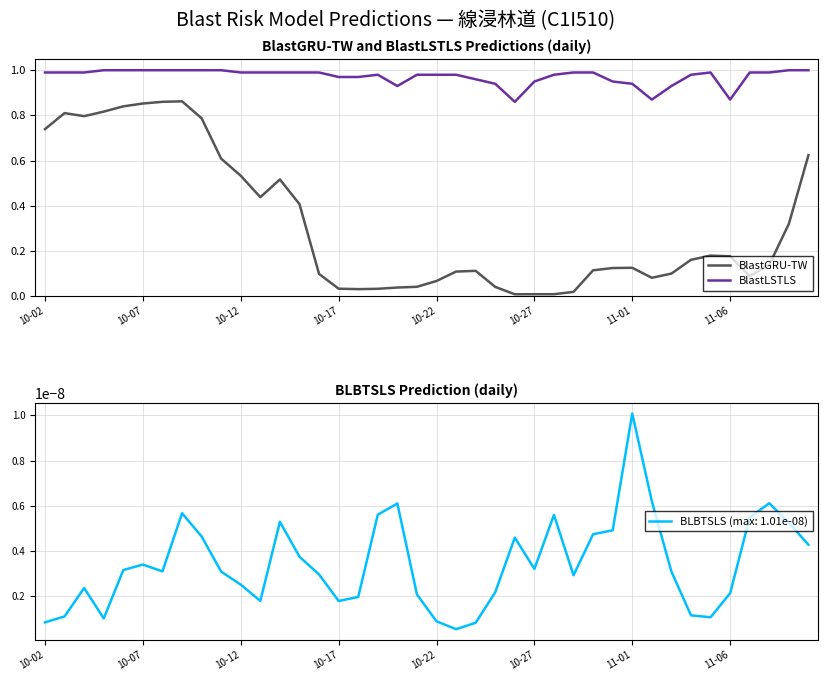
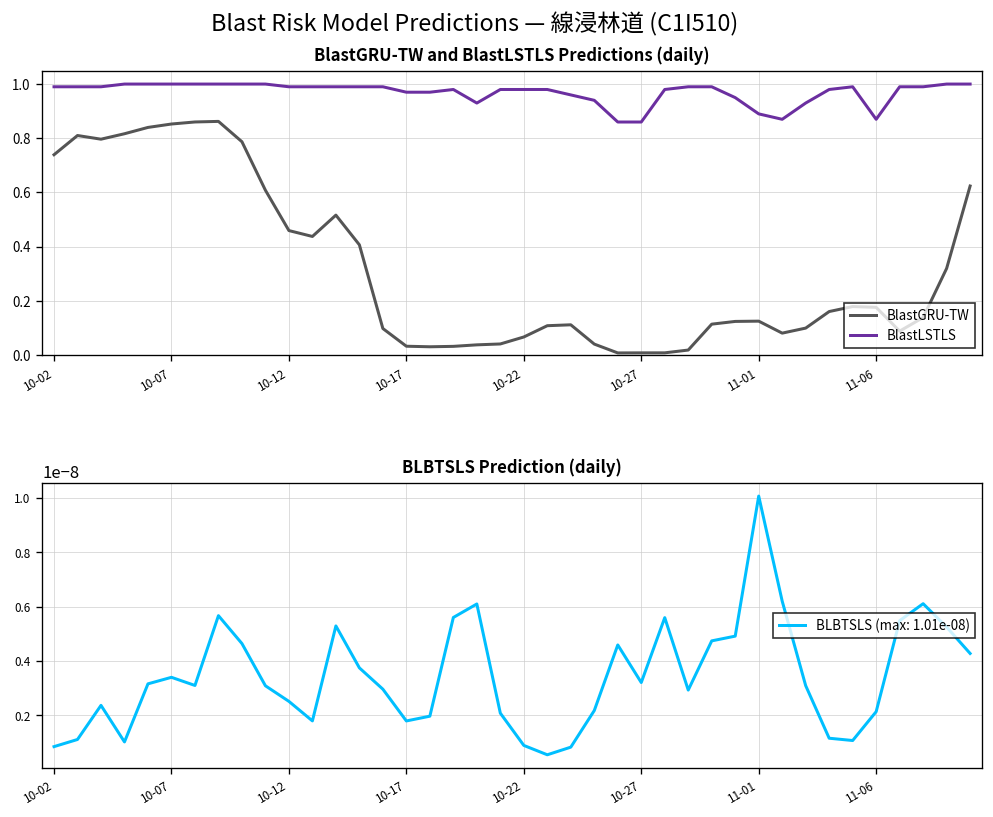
BlastGRU-TW and BlastLSTLS Predictions (daily), BlastGRU-TW, 10-12: 0.53 -> 0.46
BlastGRU-TW and BlastLSTLS Predictions (daily), BlastLSTLS, 10-27: 0.95 -> 0.86
BlastGRU-TW and BlastLSTLS Predictions (daily), BlastLSTLS, 11-01: 0.94 -> 0.89
